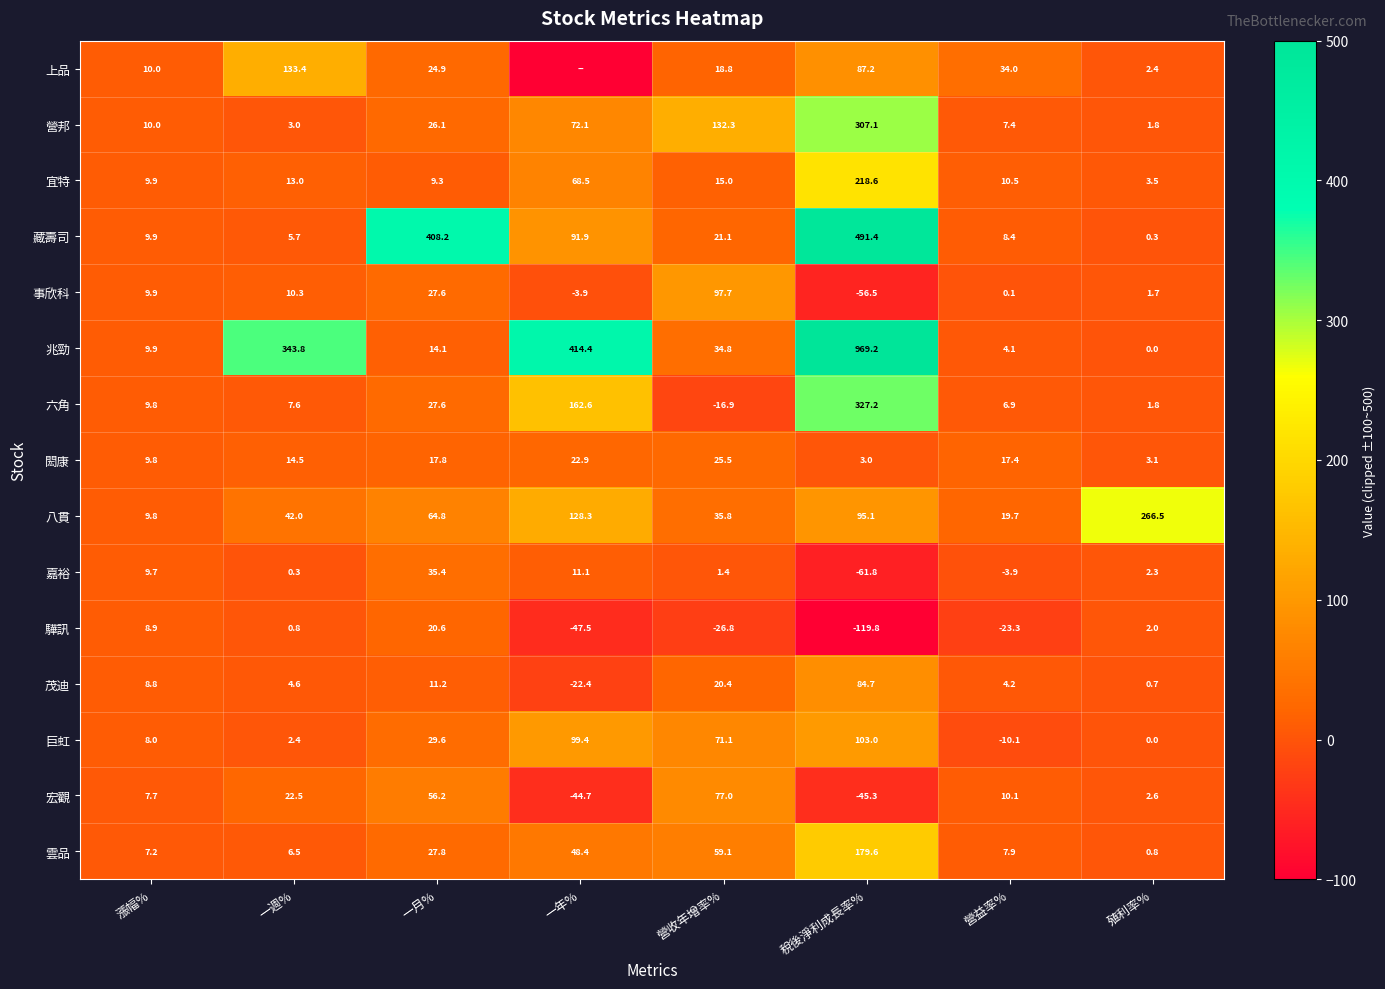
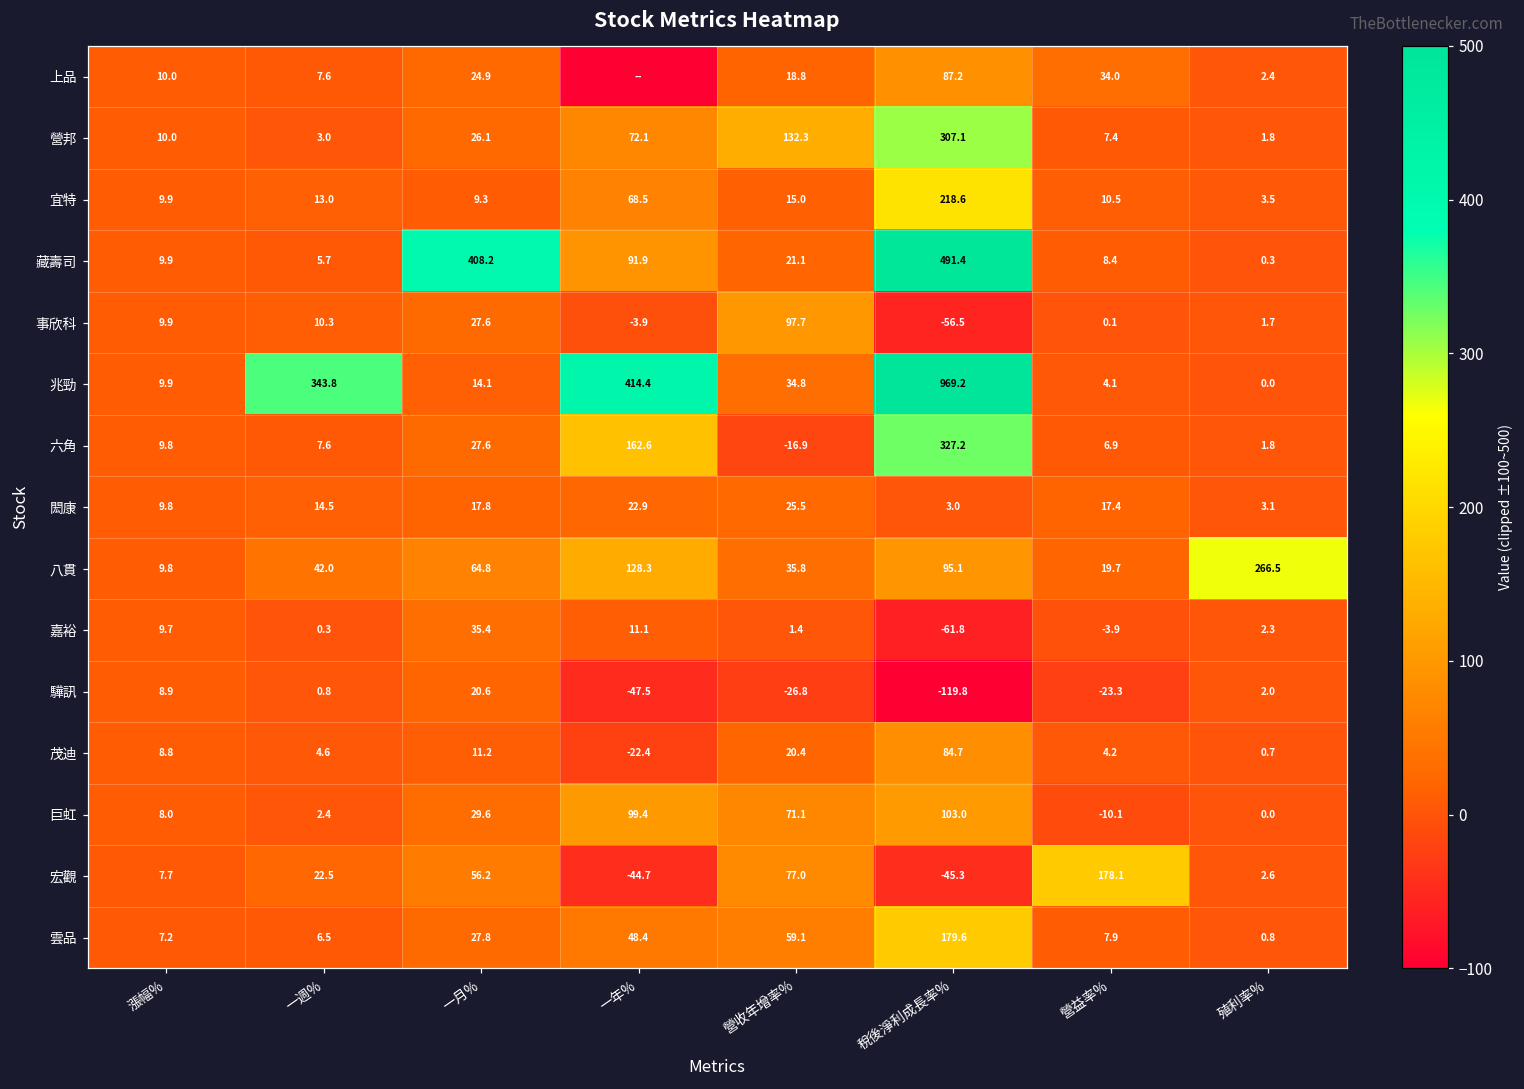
上品, 一週%: 133.4 -> 7.6
宏觀, 營益率%: 10.1 -> 178.1
